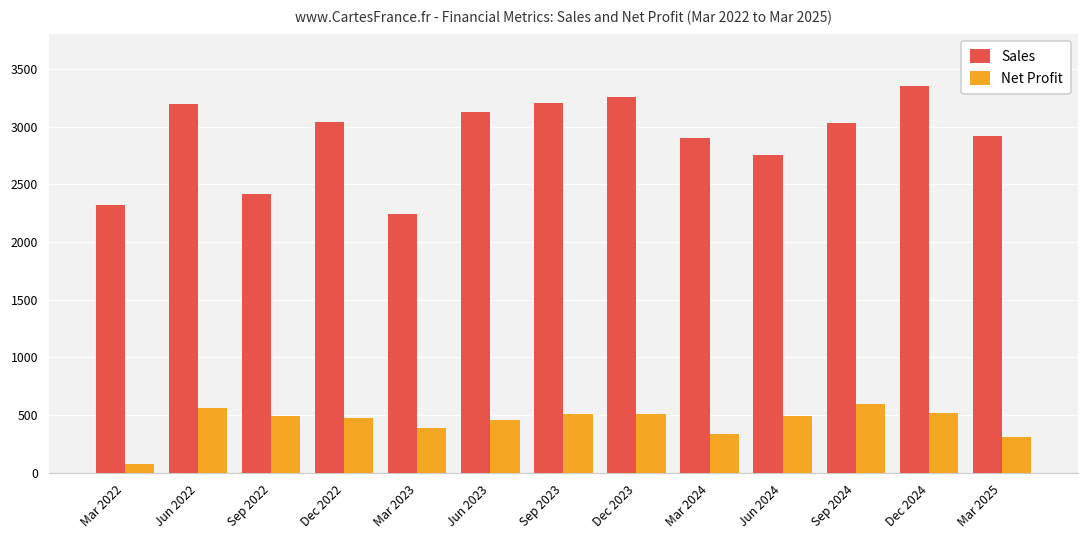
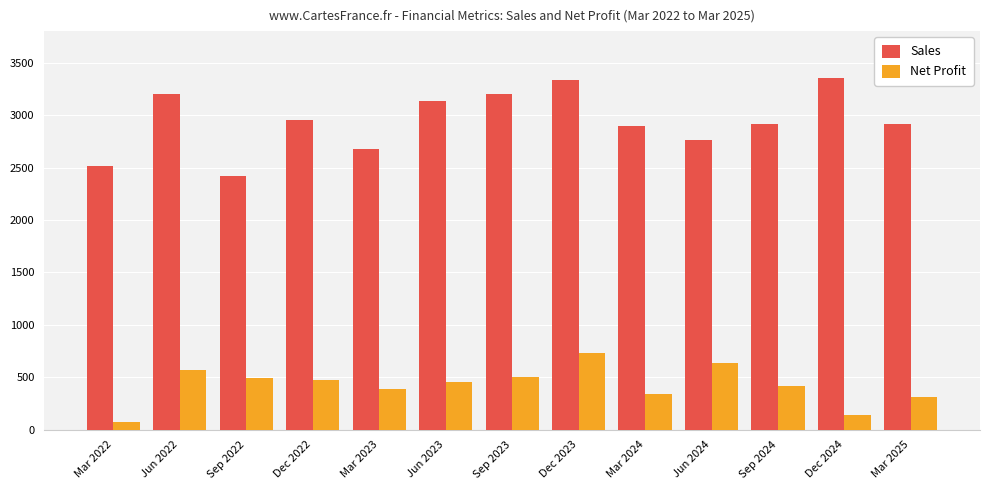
Sales, Mar 2022: 2320 -> 2520
Sales, Dec 2022: 3040 -> 2950
Sales, Mar 2023: 2250 -> 2680
Sales, Dec 2023: 3260 -> 3330
Net Profit, Dec 2023: 510 -> 730
Net Profit, Jun 2024: 490 -> 630
Sales, Sep 2024: 3030 -> 2920
Net Profit, Sep 2024: 590 -> 420
Net Profit, Dec 2024: 520 -> 140
